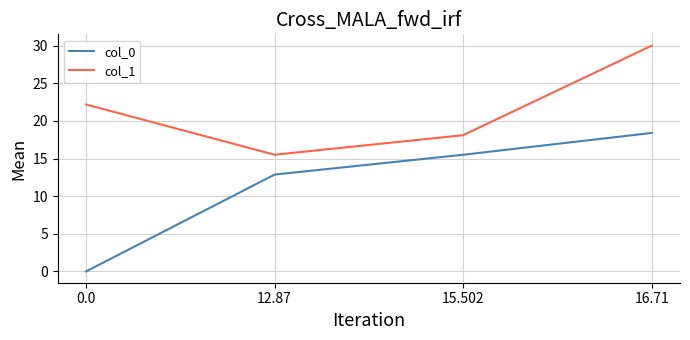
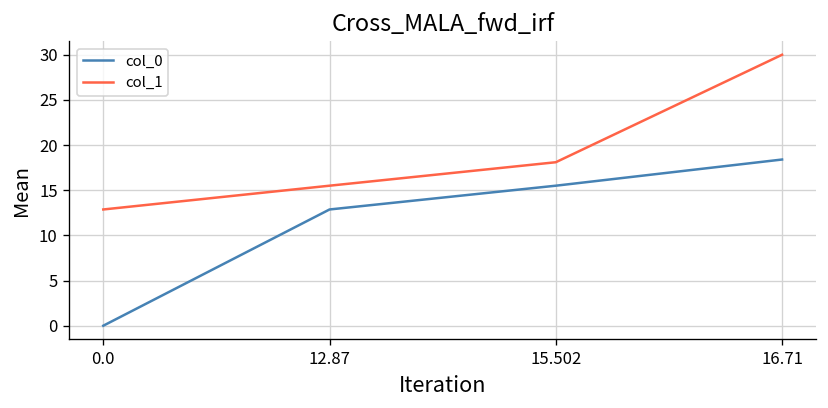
col_1, 0.0: 22 -> 13
